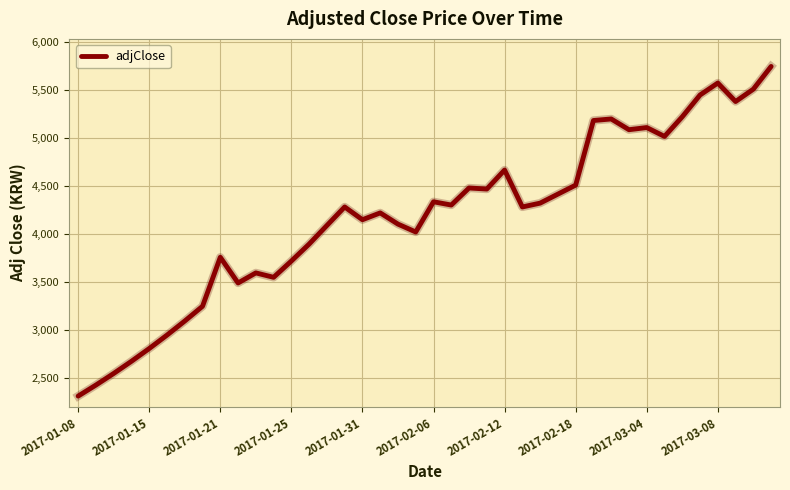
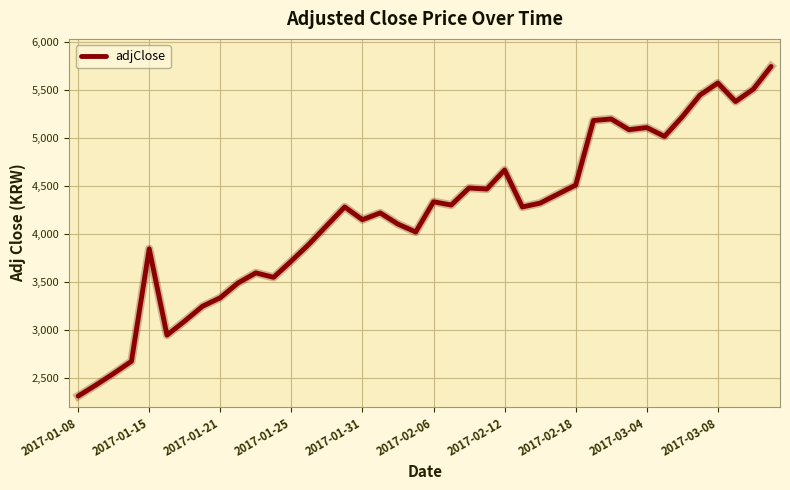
2017-01-15: 2,800 -> 3,800
2017-01-21: 3,800 -> 3,300
